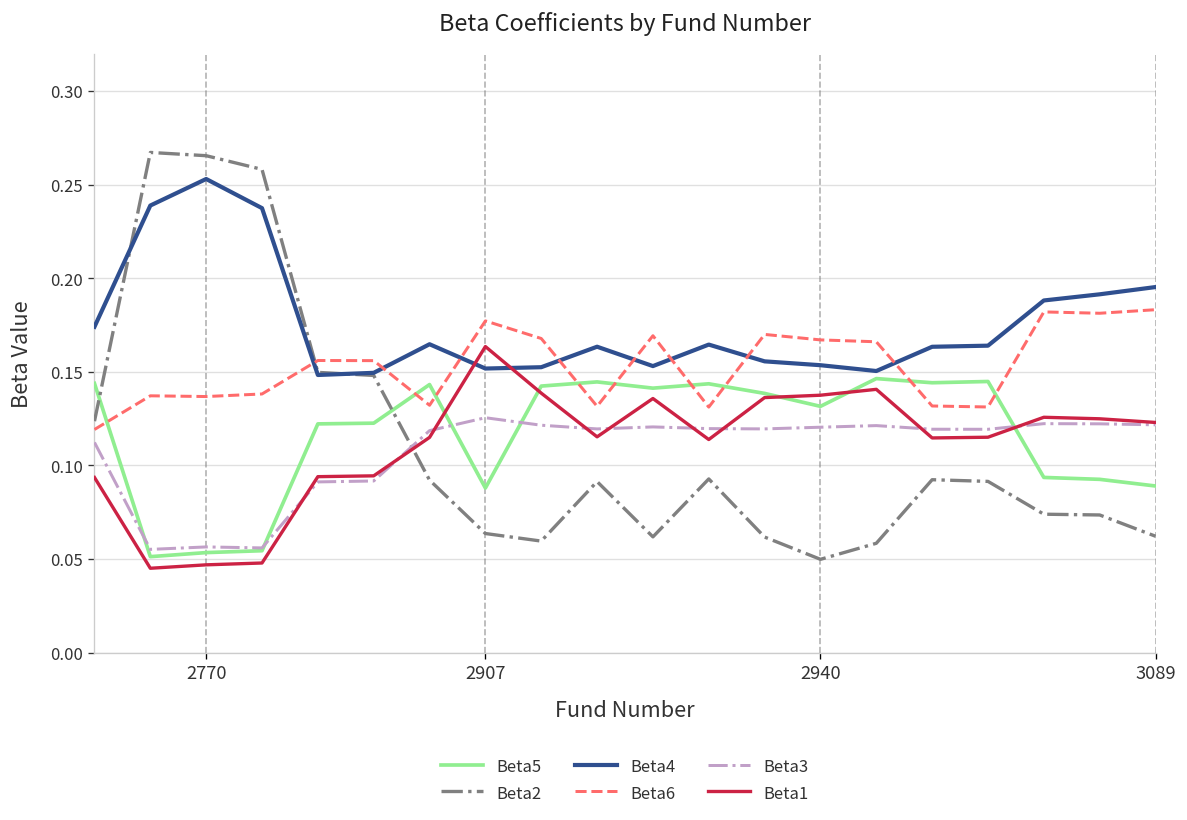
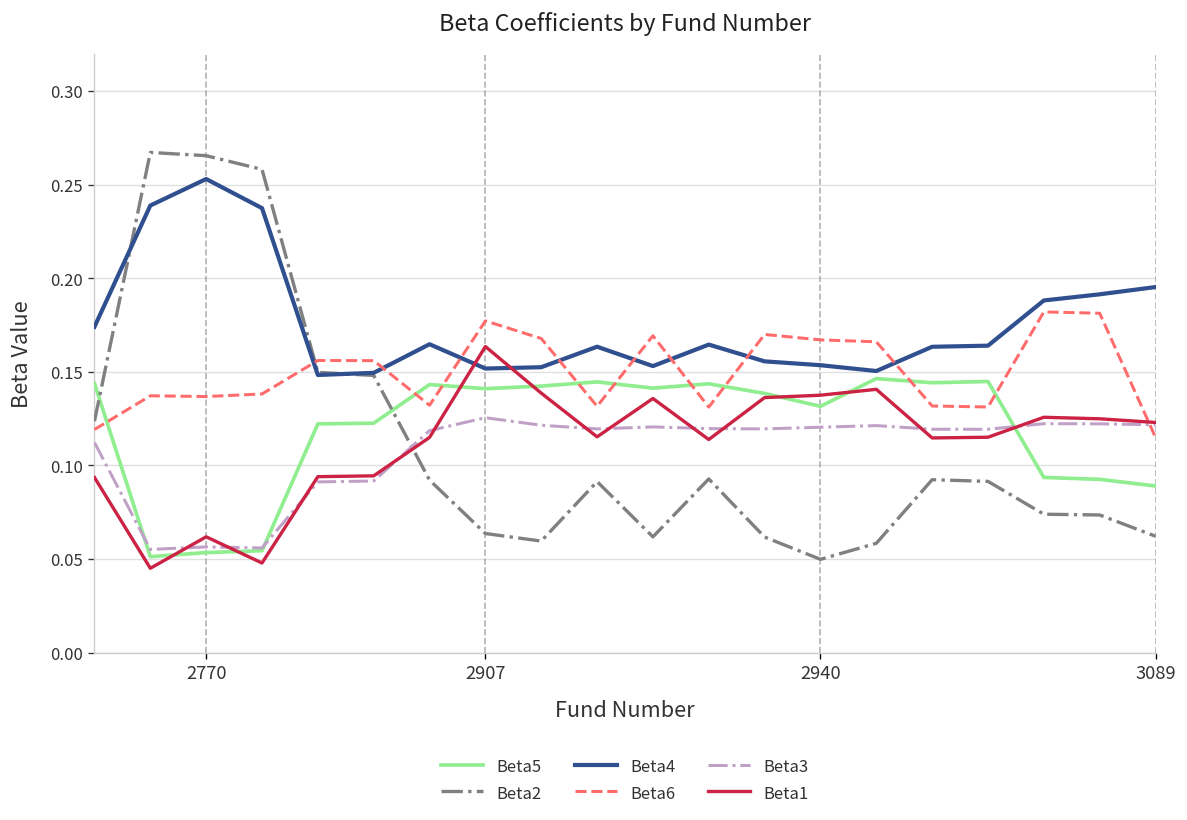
Beta1, 2770: 0.047 -> 0.062
Beta5, 2907: 0.088 -> 0.141
Beta6, 3089: 0.183 -> 0.115
